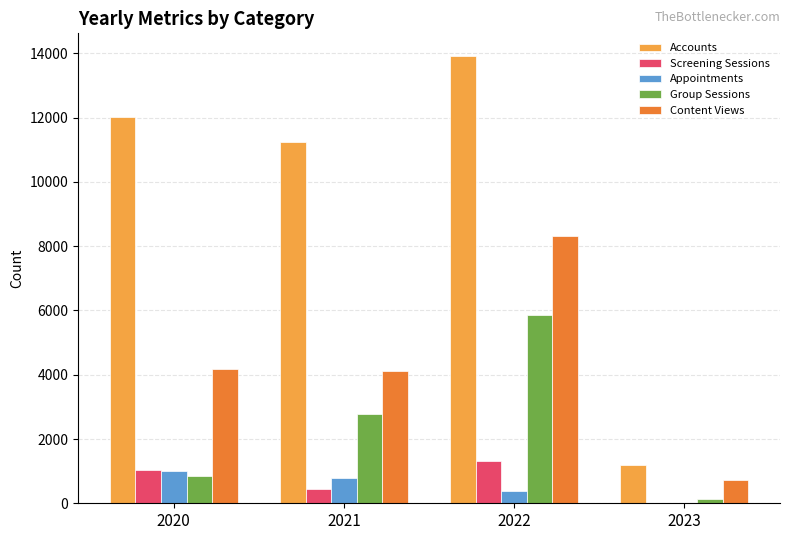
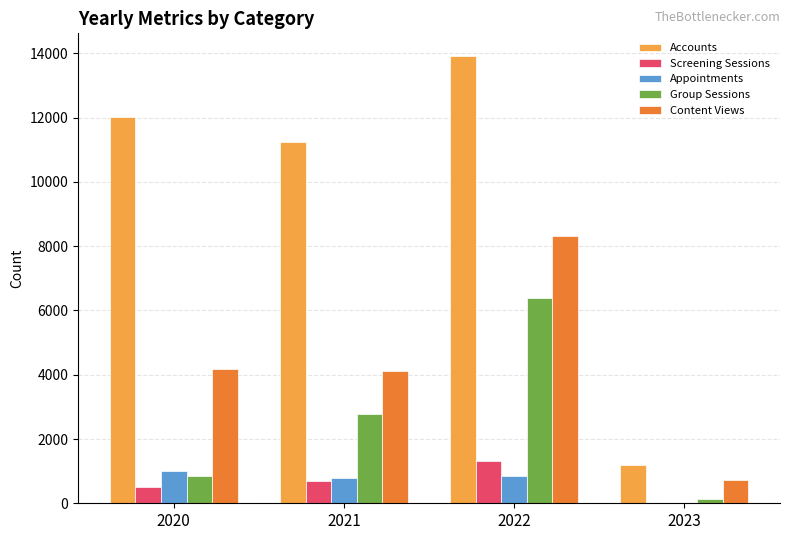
Screening Sessions, 2020: 1000 -> 500
Screening Sessions, 2021: 400 -> 700
Appointments, 2022: 400 -> 800
Group Sessions, 2022: 5800 -> 6400
